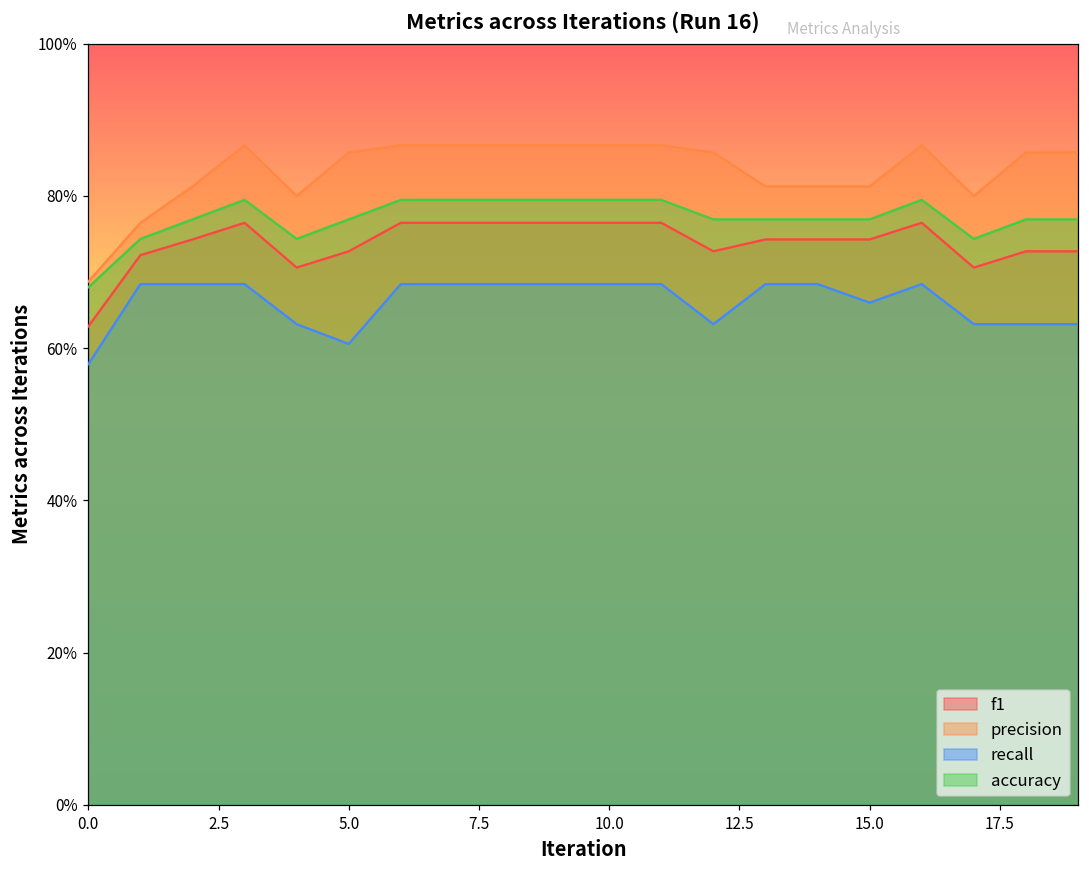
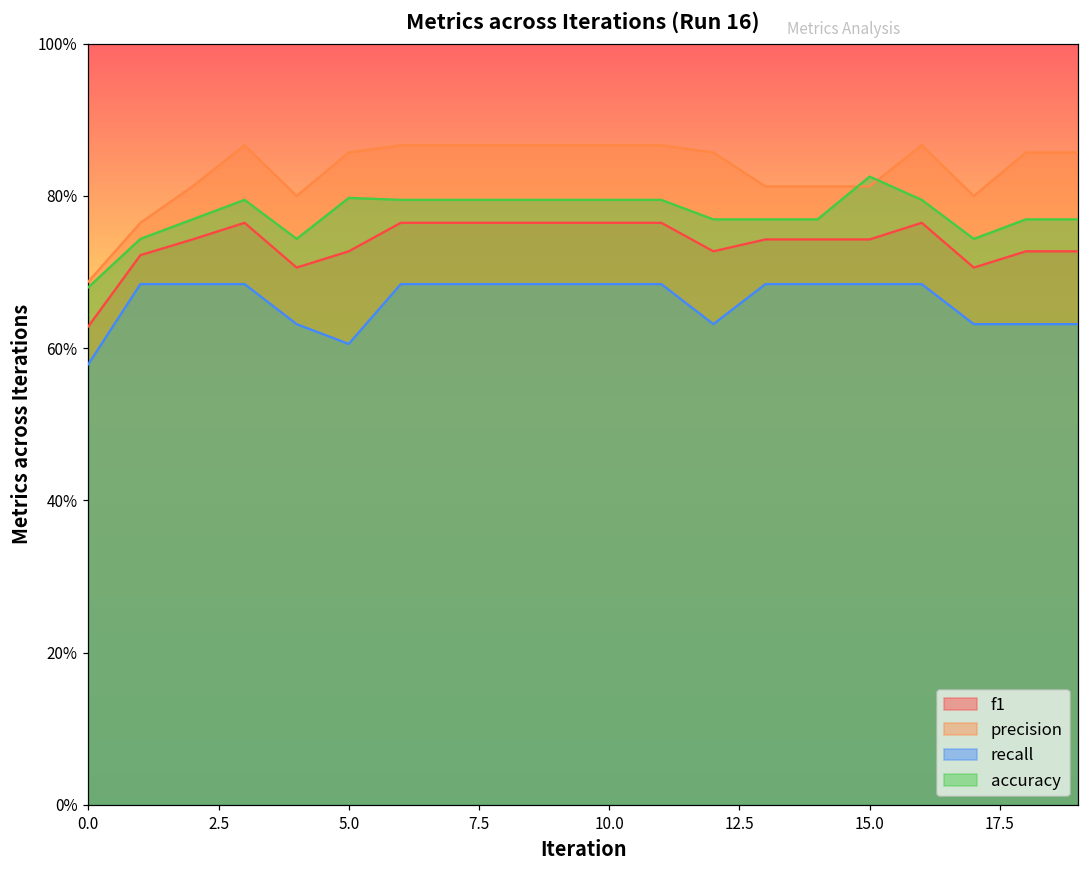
accuracy, 5.0: 77% -> 80%
recall, 15.0: 66% -> 68%
accuracy, 15.0: 77% -> 83%
